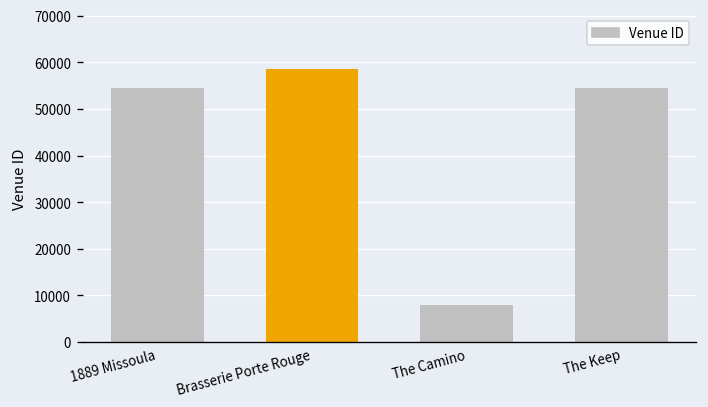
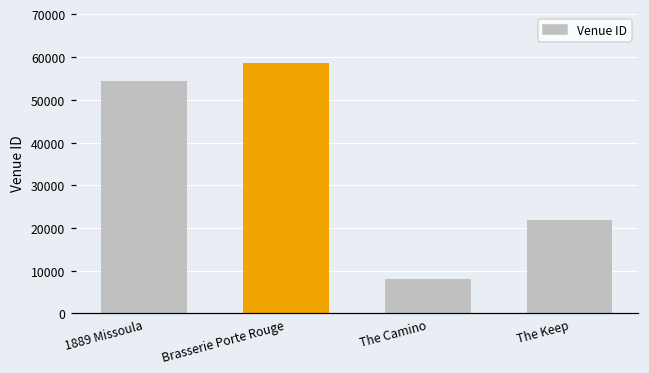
The Keep: 54000 -> 22000
